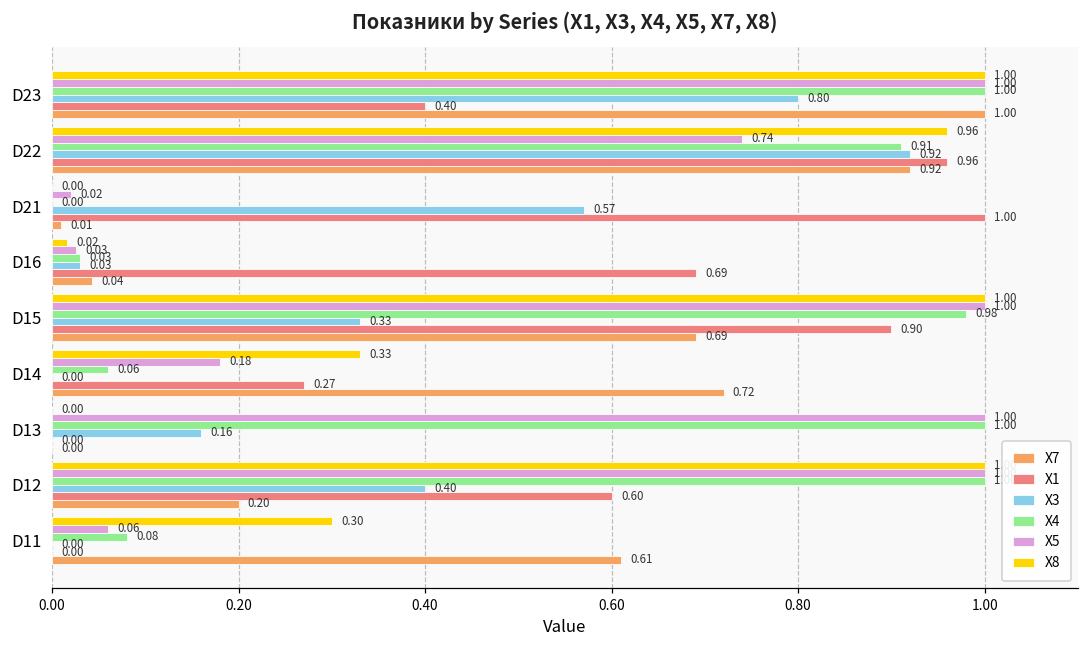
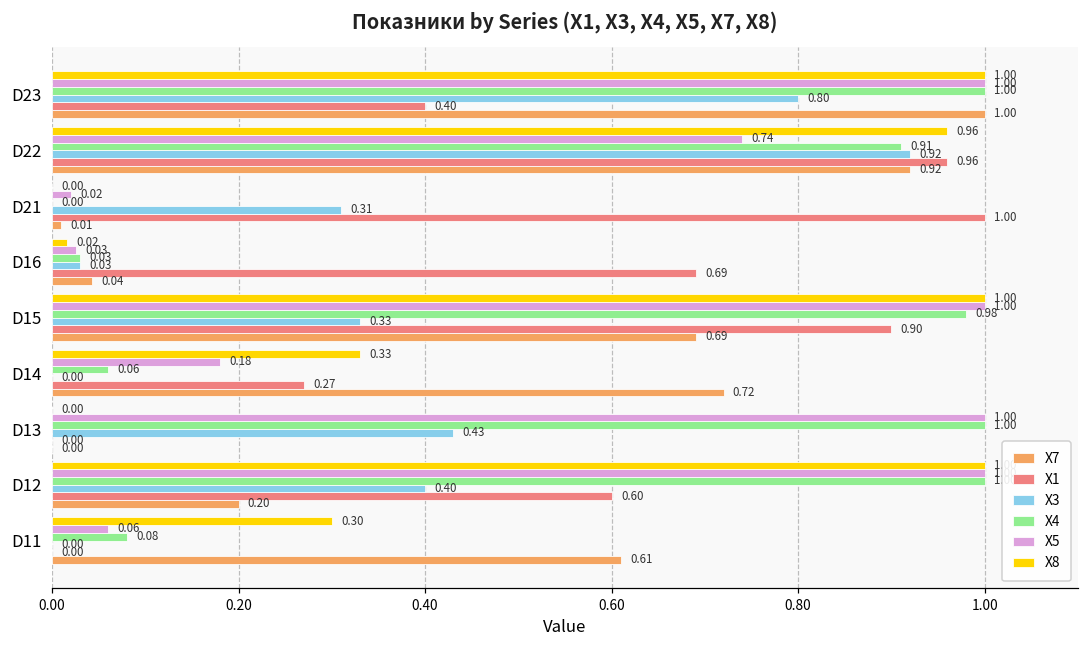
X3, D21: 0.57 -> 0.31
X3, D13: 0.16 -> 0.43
